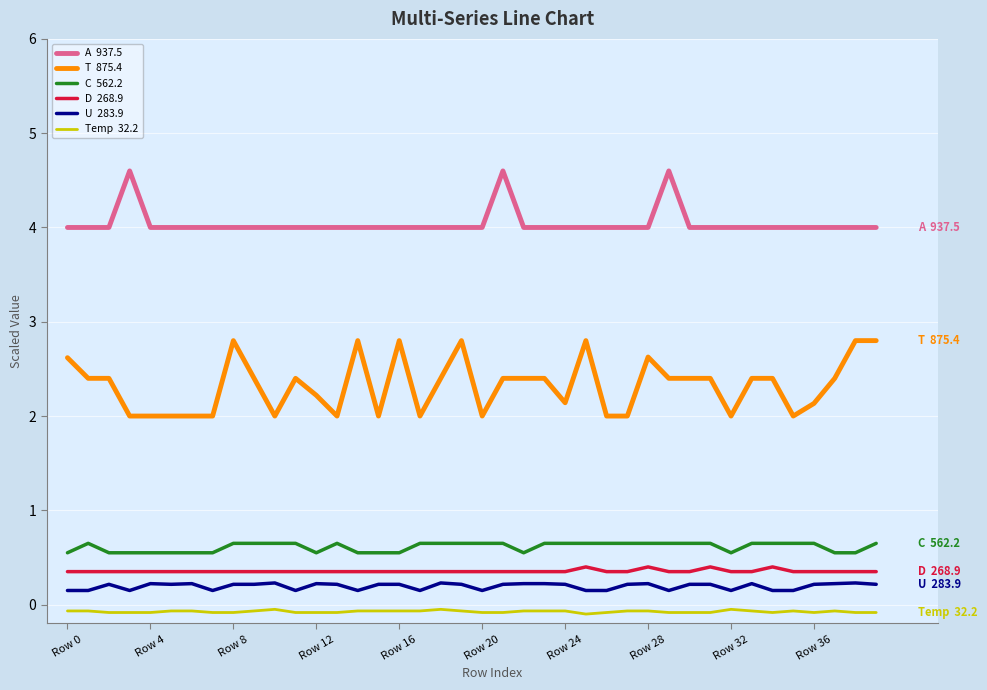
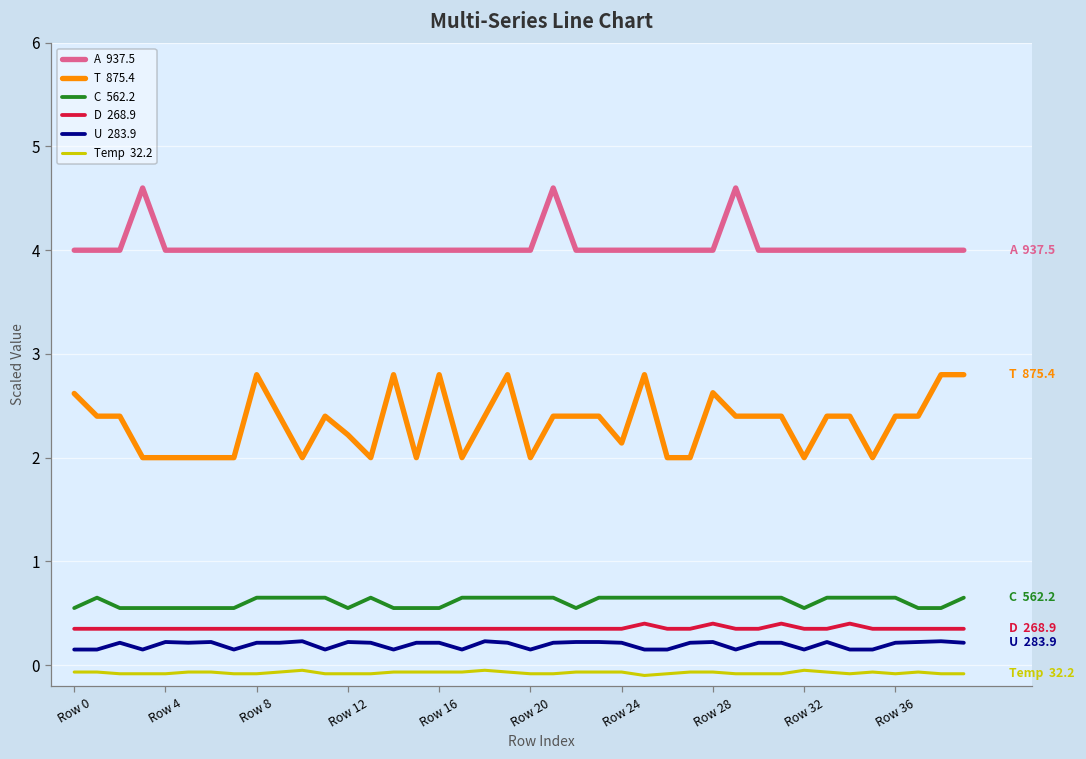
T 875.4, Row 36: 2.1 -> 2.4
